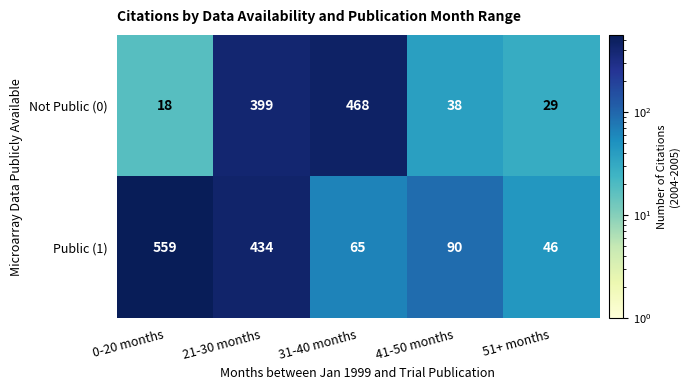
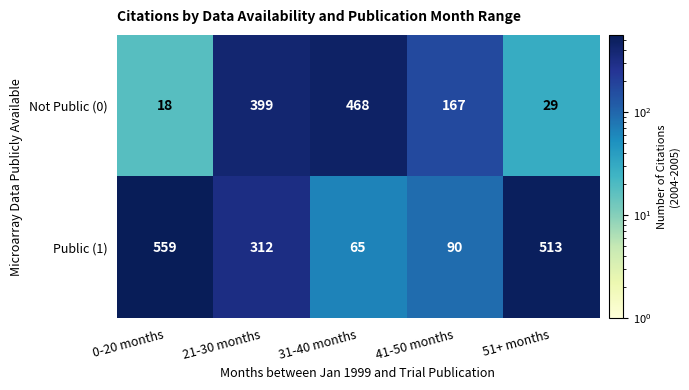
Not Public (0), 41-50 months: 38 -> 167
Public (1), 21-30 months: 434 -> 312
Public (1), 51+ months: 46 -> 513
